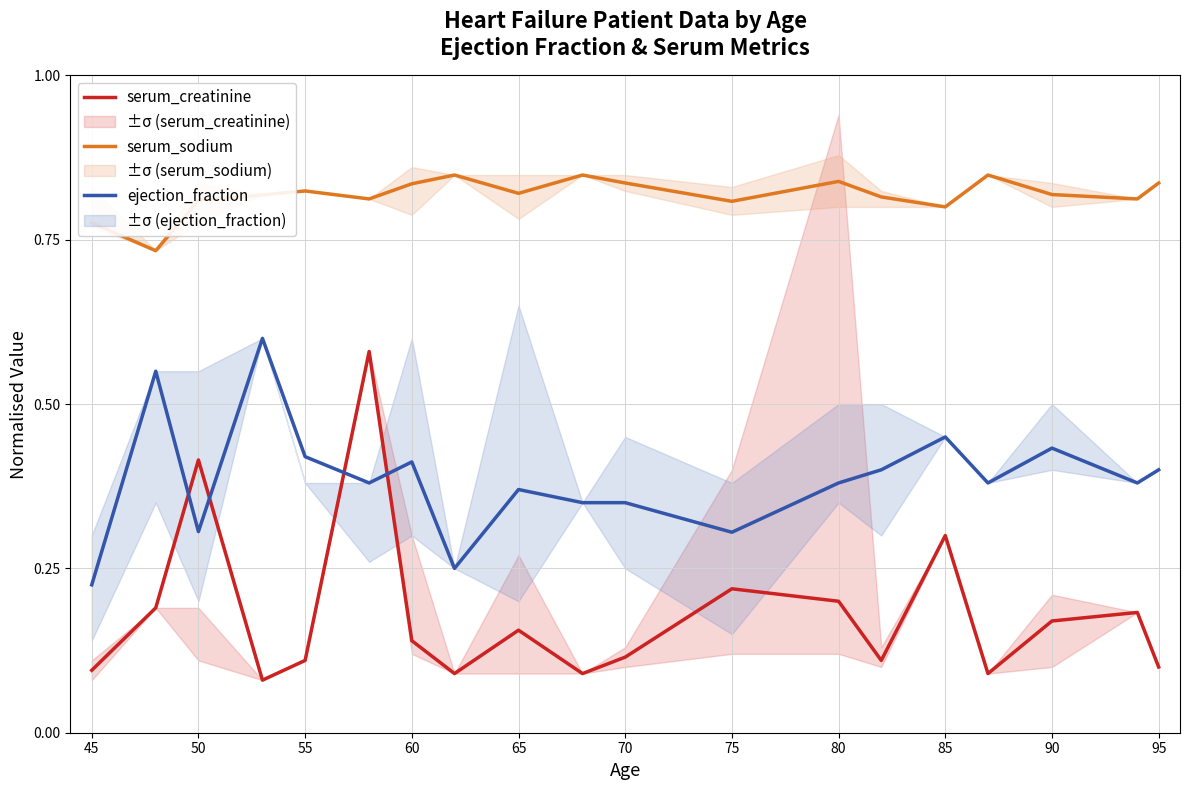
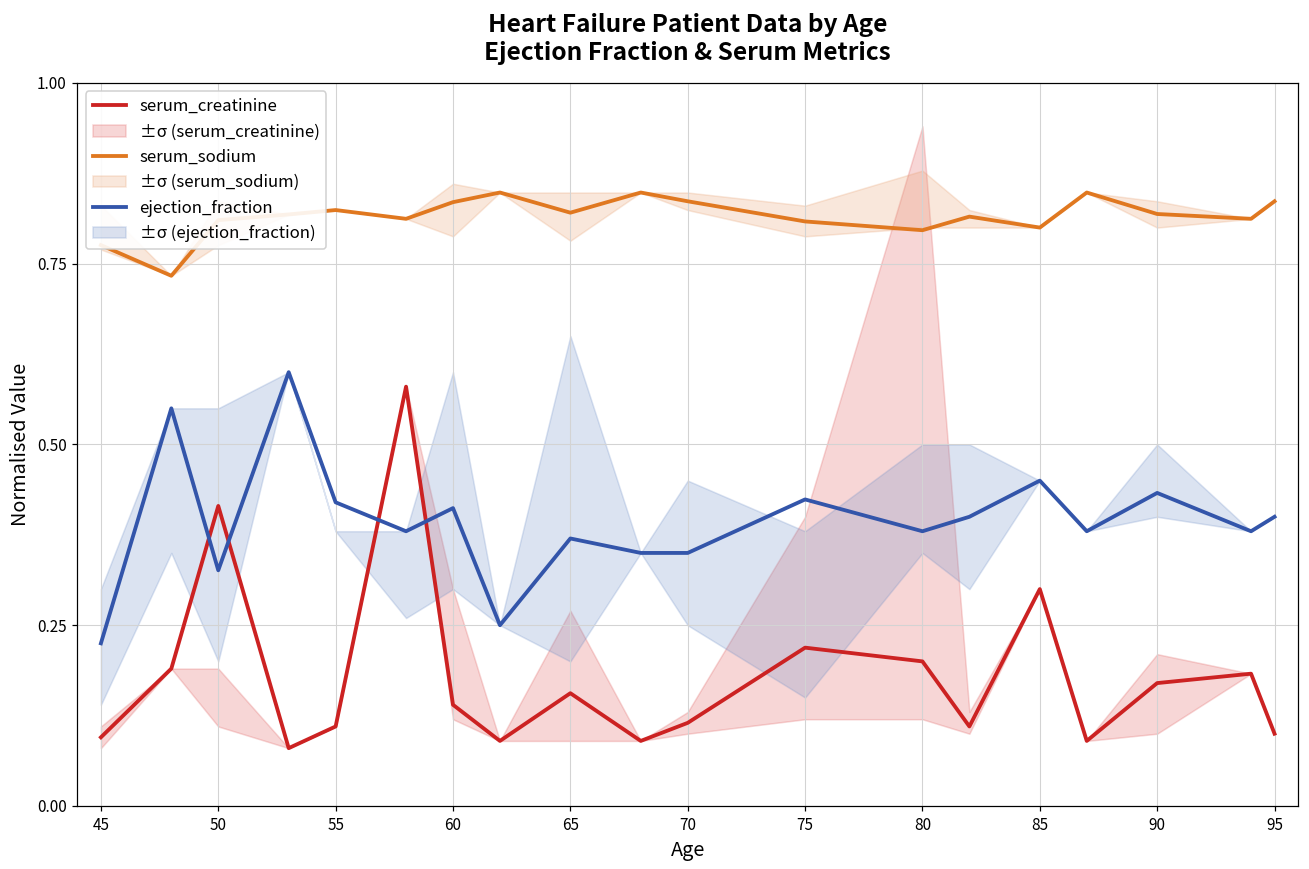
ejection_fraction, 50: 0.31 -> 0.33
ejection_fraction, 75: 0.31 -> 0.42
serum_sodium, 80: 0.84 -> 0.80
